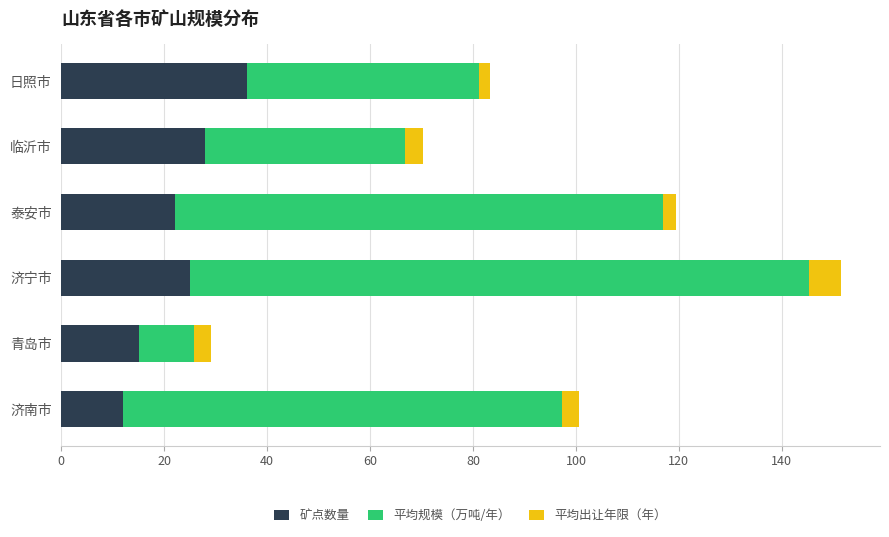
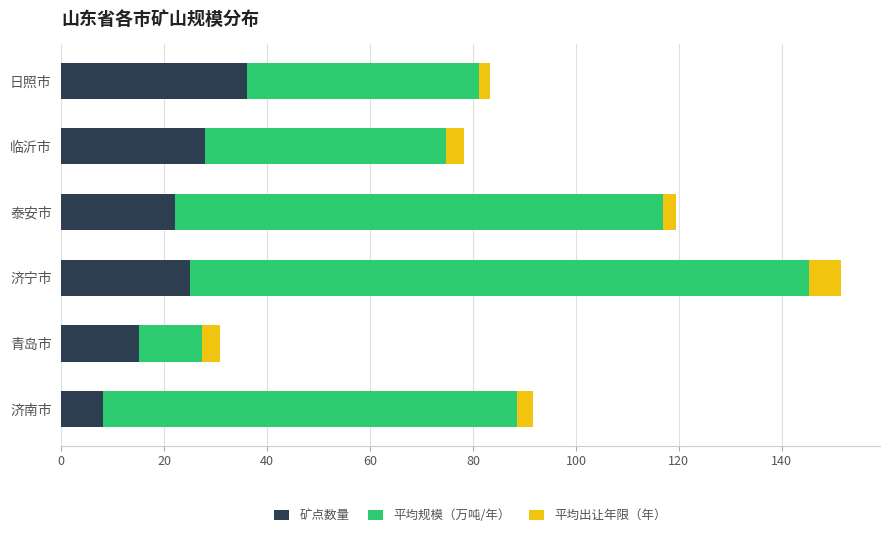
平均规模（万吨/年）, 临沂市: 39 -> 47
平均规模（万吨/年）, 青岛市: 11 -> 12
矿点数量, 济南市: 12 -> 8
平均规模（万吨/年）, 济南市: 85 -> 81
